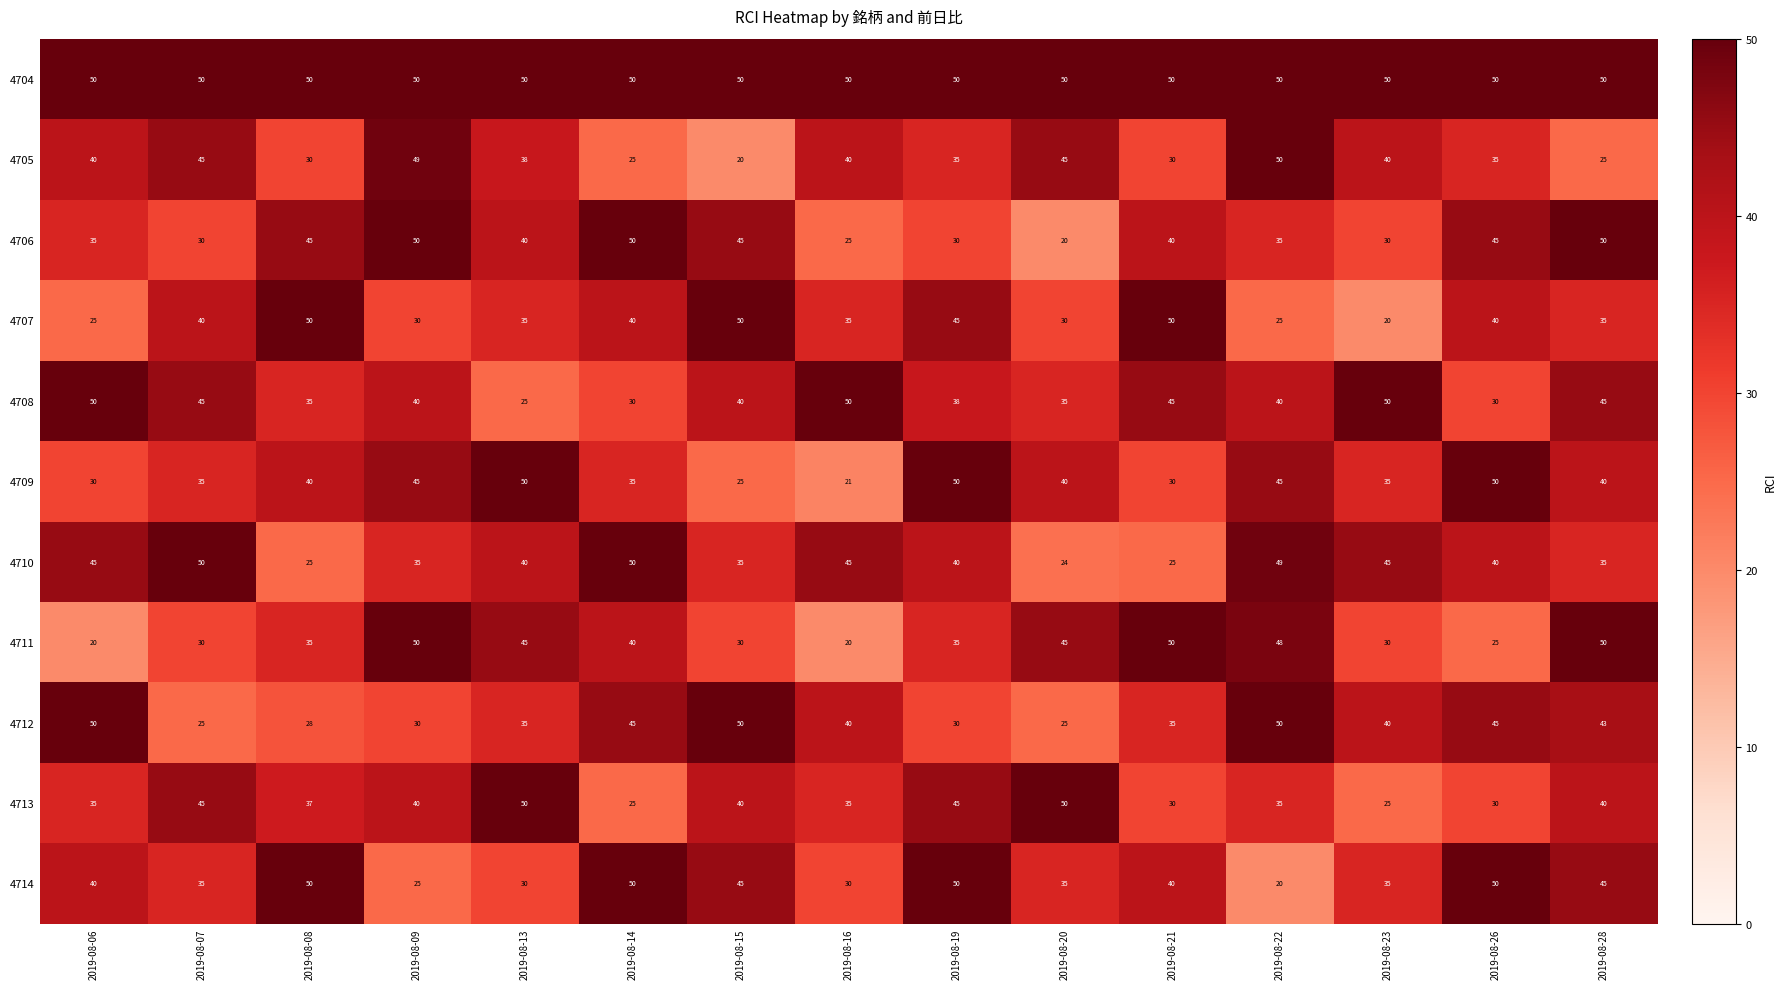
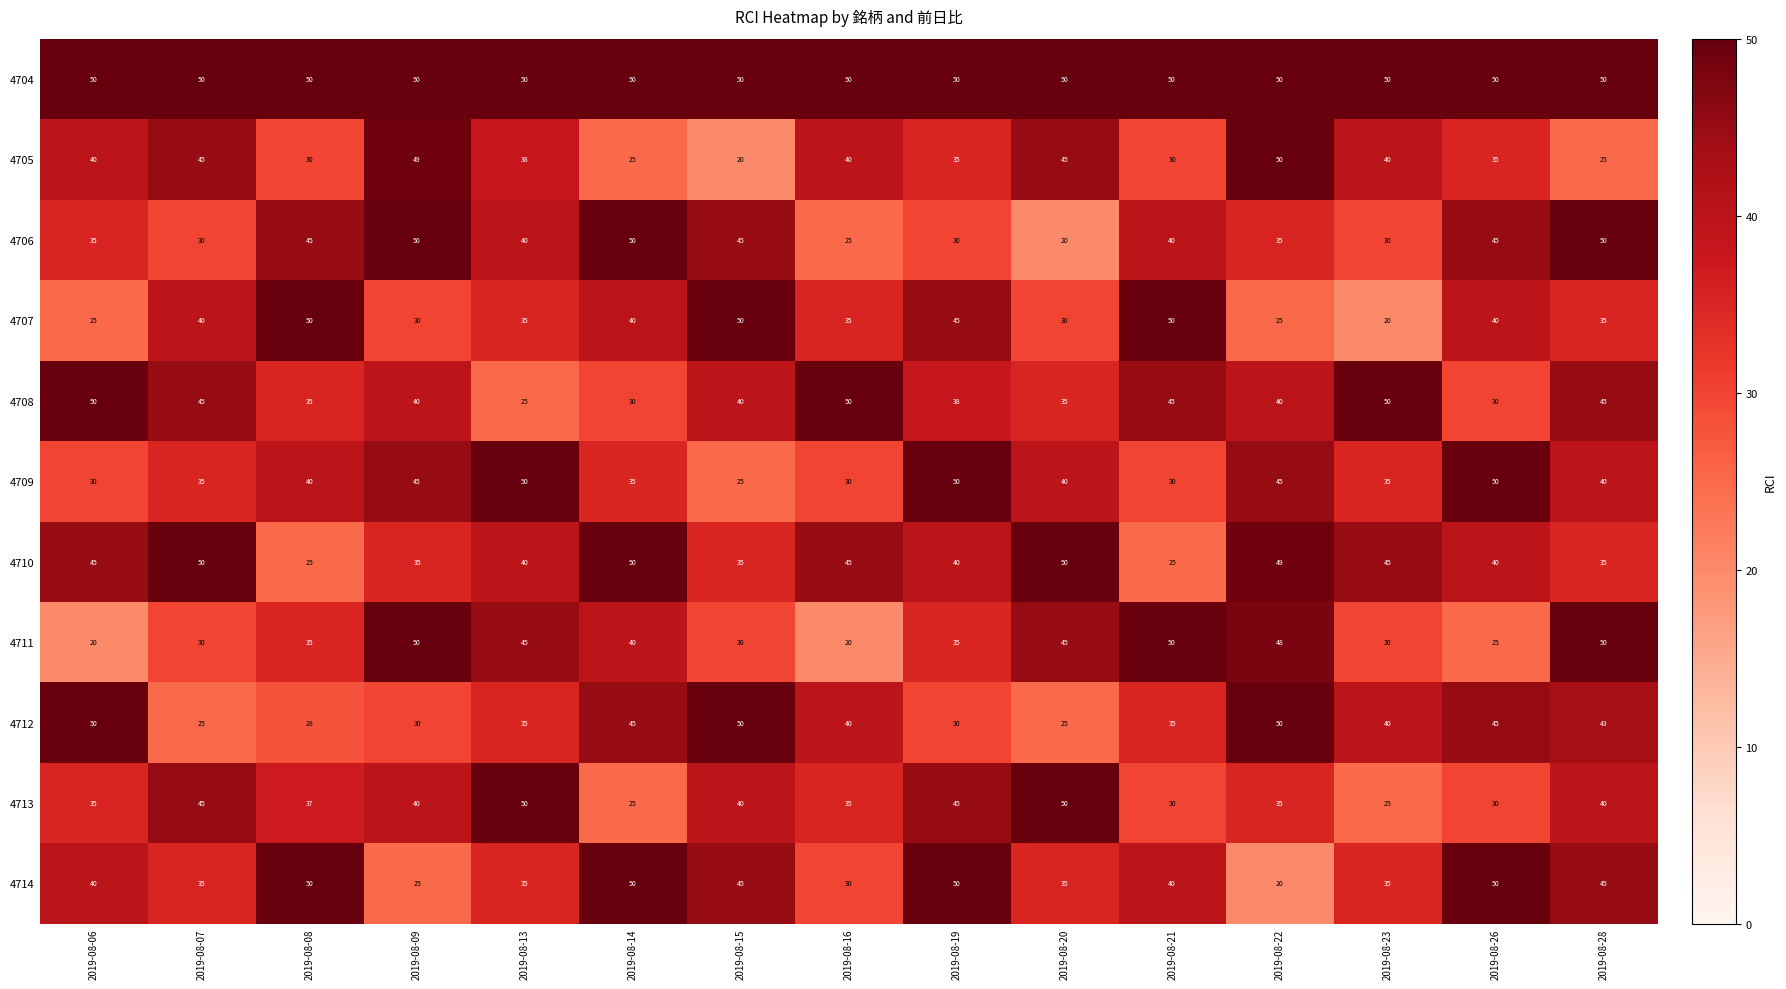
4709, 2019-08-16: 21 -> 30
4710, 2019-08-20: 24 -> 50
4714, 2019-08-13: 30 -> 35
